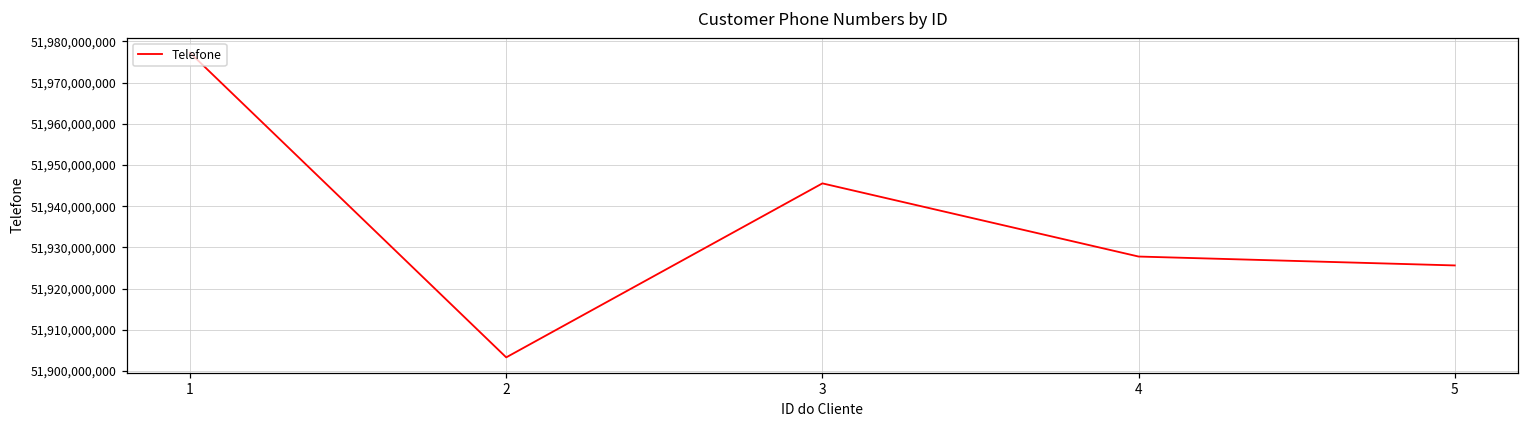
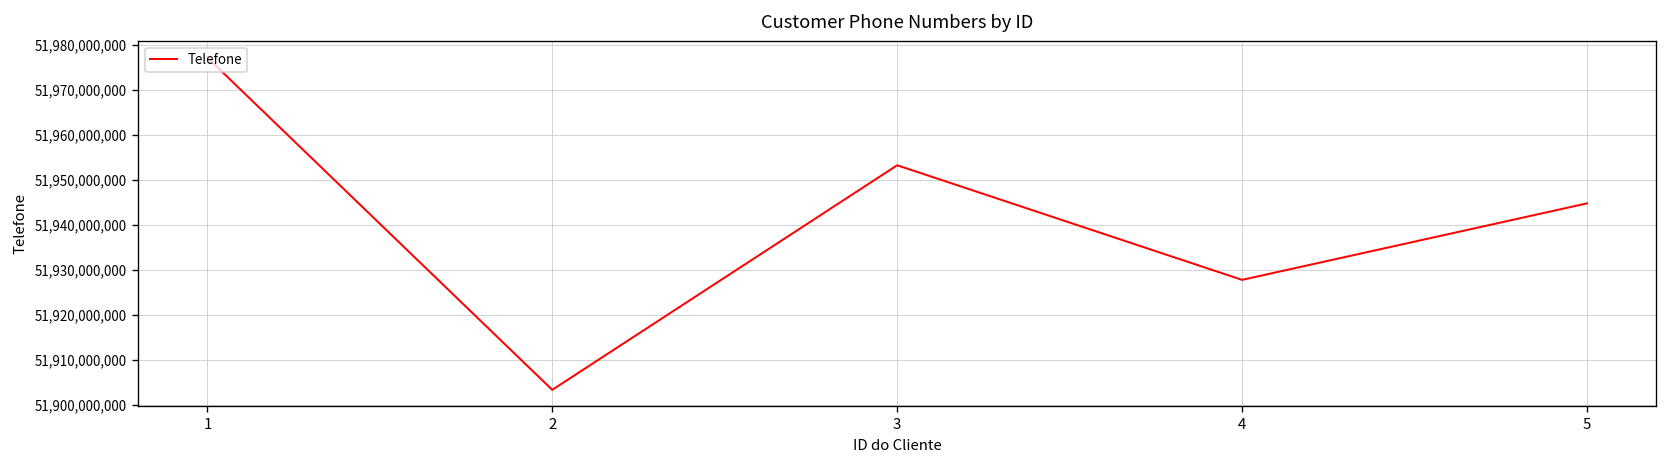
3: 51,946,000,000 -> 51,953,000,000
5: 51,926,000,000 -> 51,945,000,000
